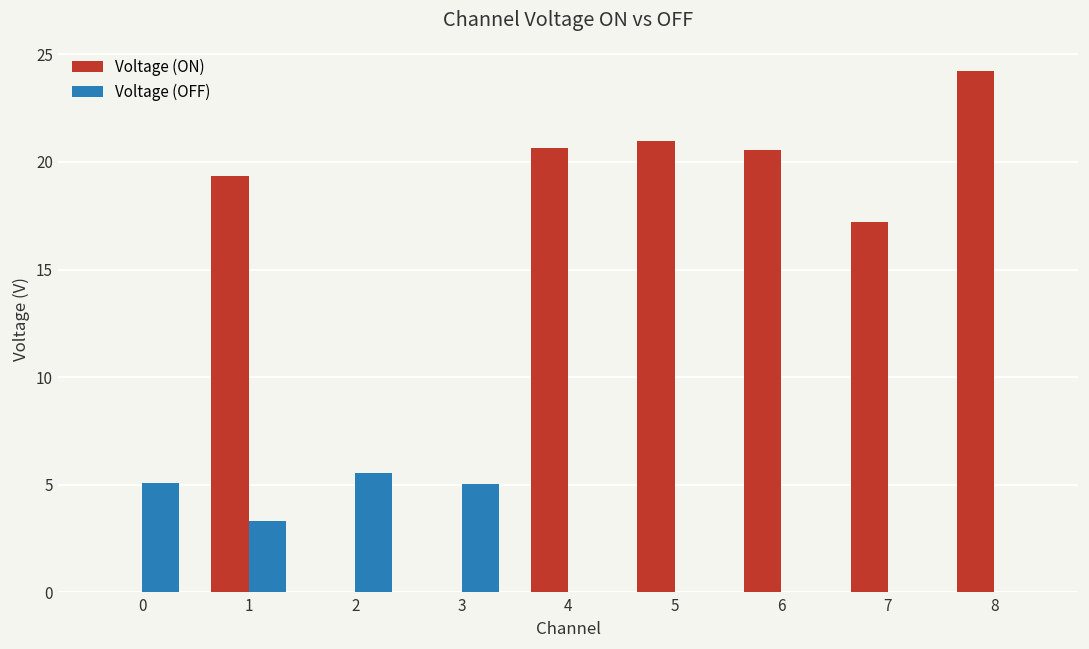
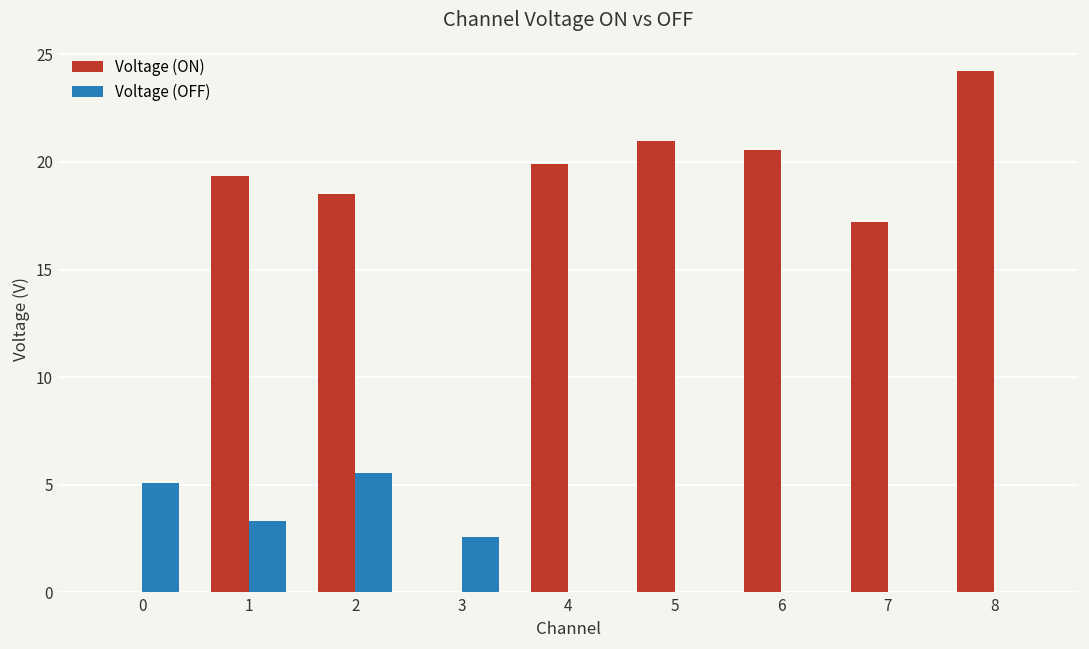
Voltage (ON), 2: 0.0 -> 18.5
Voltage (OFF), 3: 5.1 -> 2.6
Voltage (ON), 4: 20.7 -> 19.9
